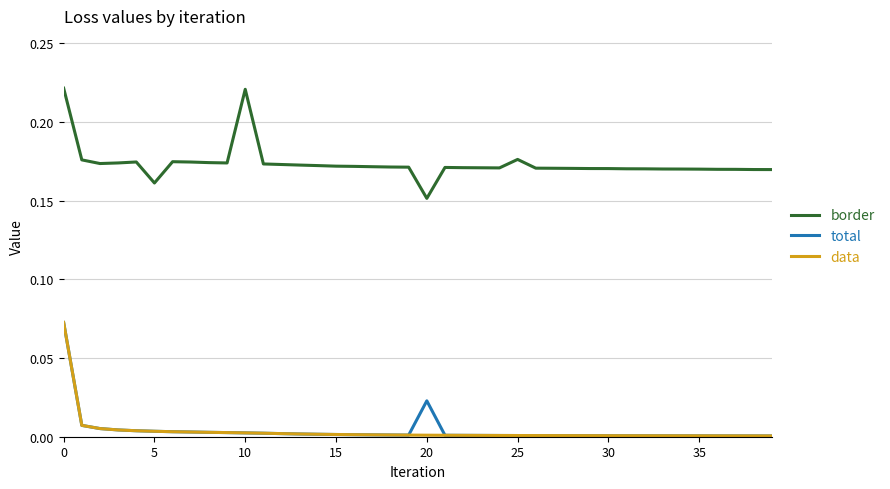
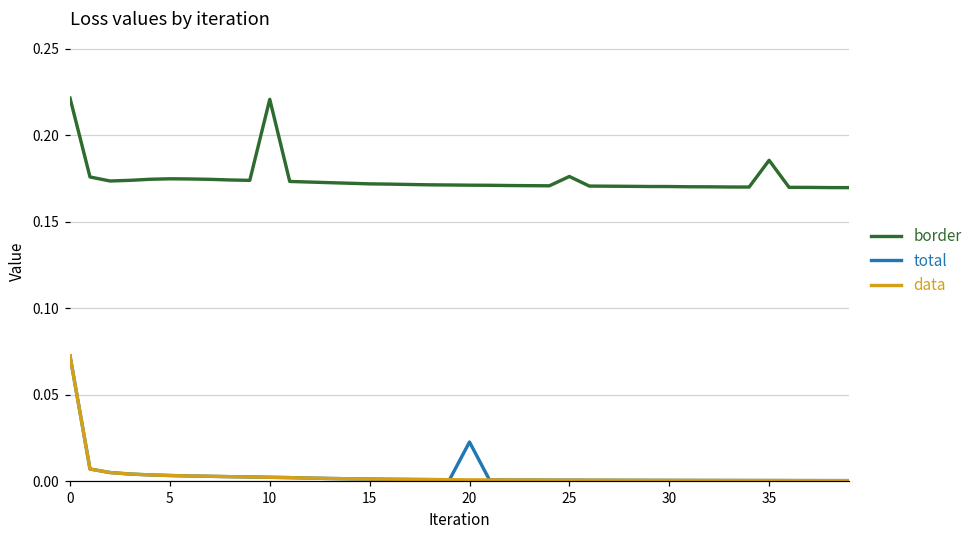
border, 5: 0.161 -> 0.175
border, 20: 0.152 -> 0.171
border, 35: 0.170 -> 0.186
